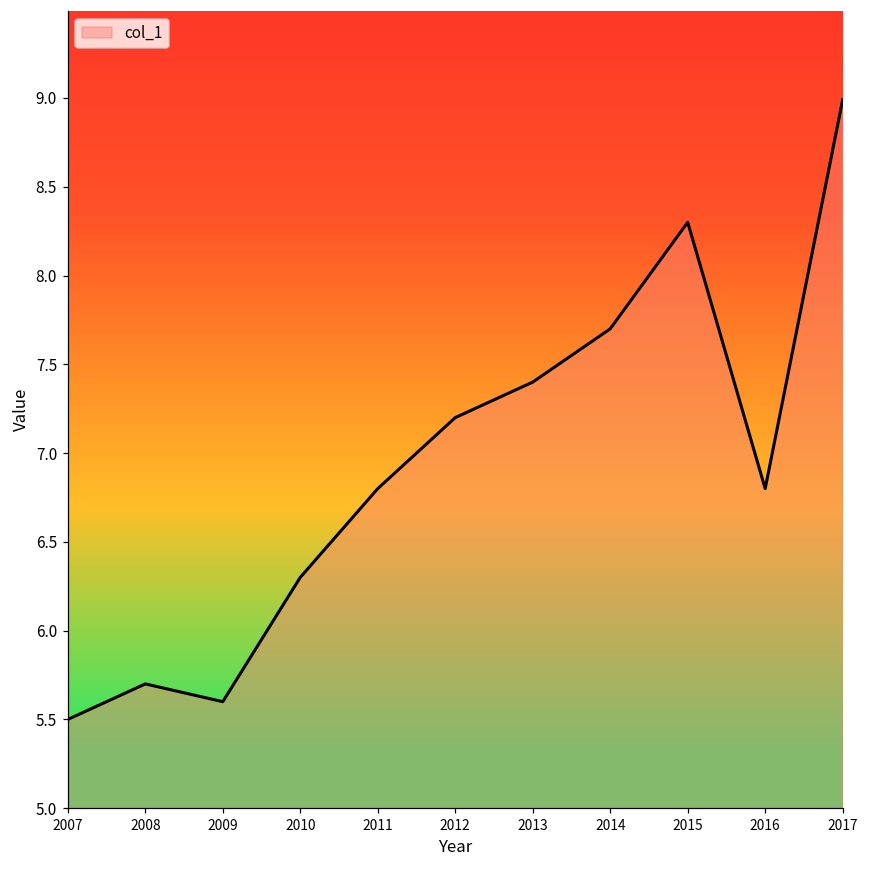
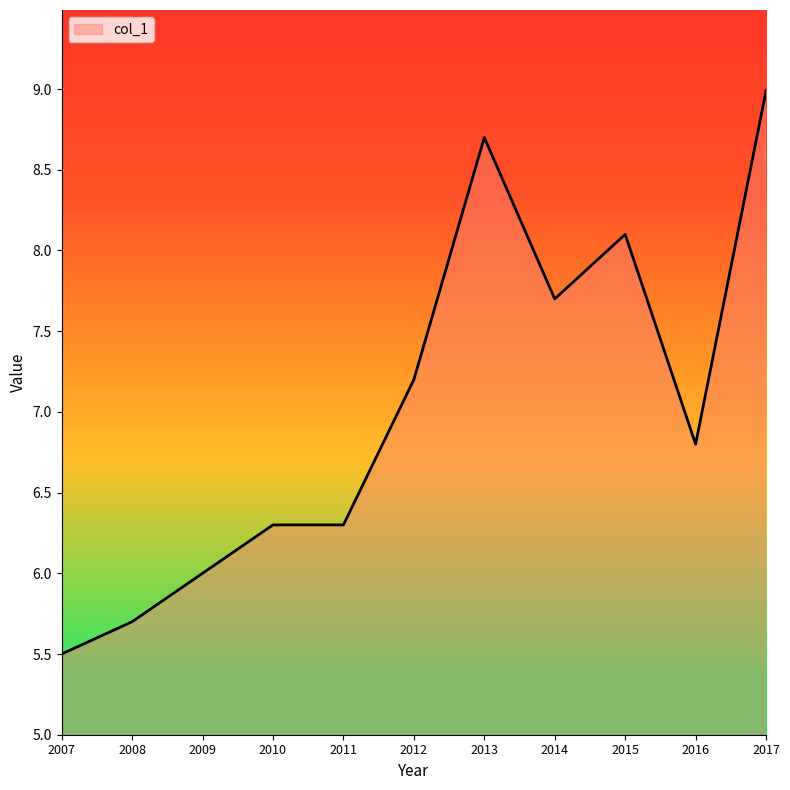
2009: 5.6 -> 6.0
2011: 6.8 -> 6.3
2013: 7.4 -> 8.7
2015: 8.3 -> 8.1
